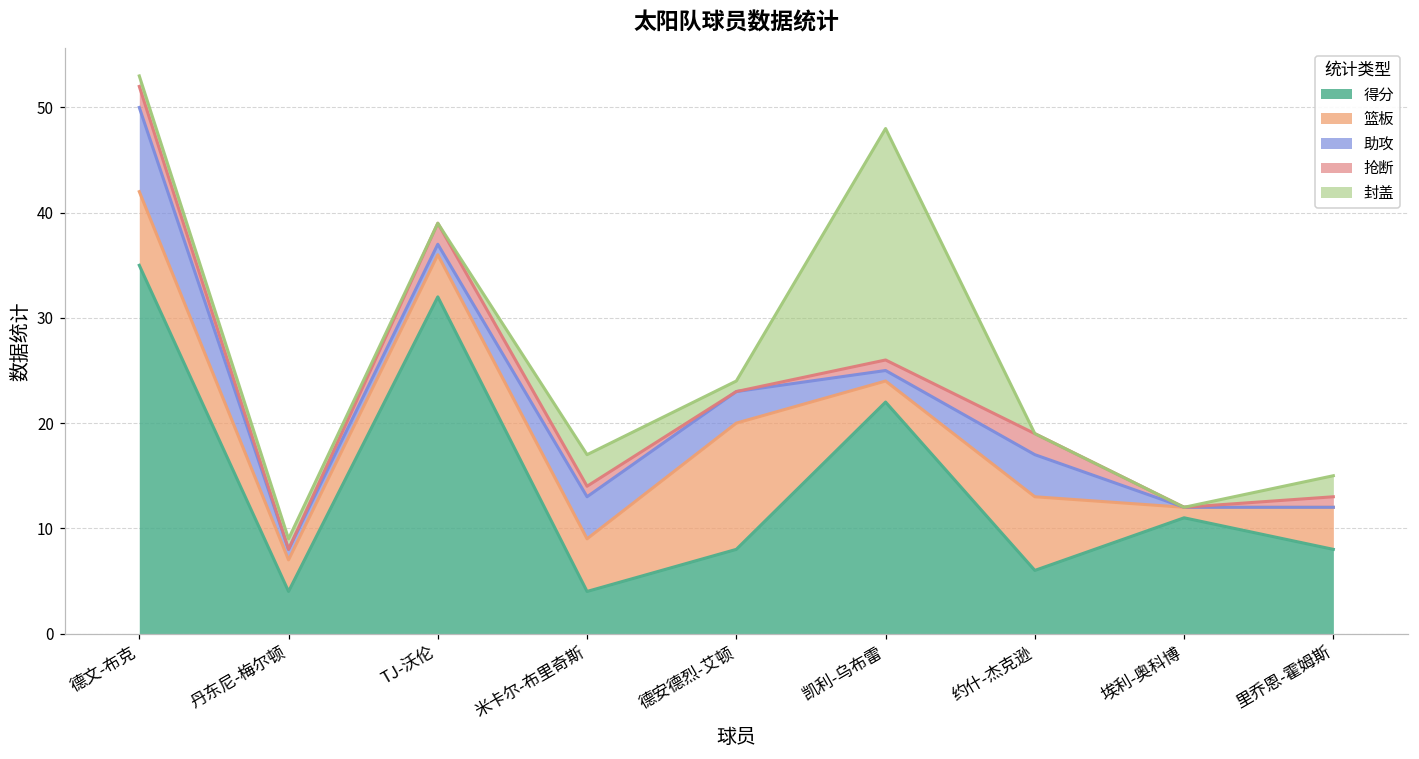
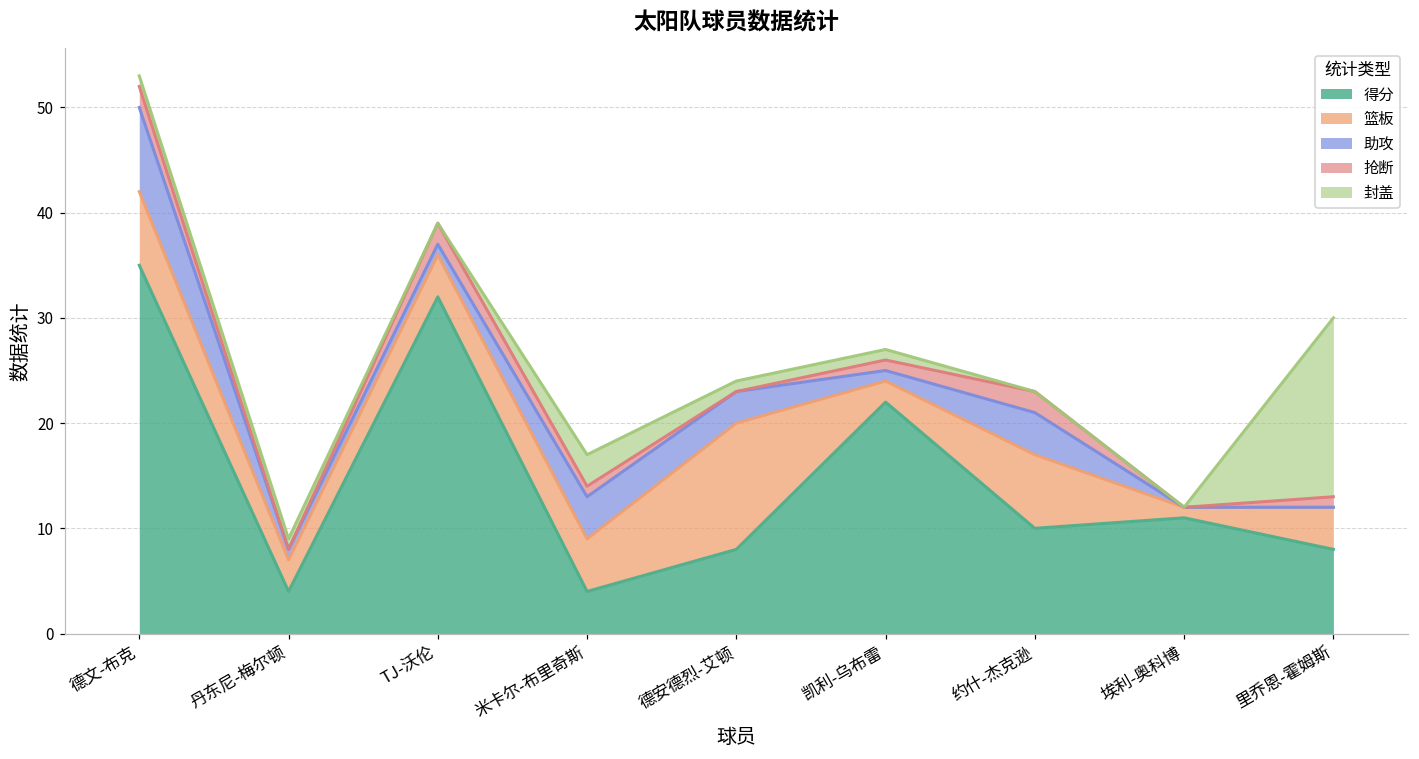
封盖, 凯利-乌布雷: 22 -> 1
得分, 约什-杰克逊: 6 -> 10
封盖, 里乔恩-霍姆斯: 2 -> 17
